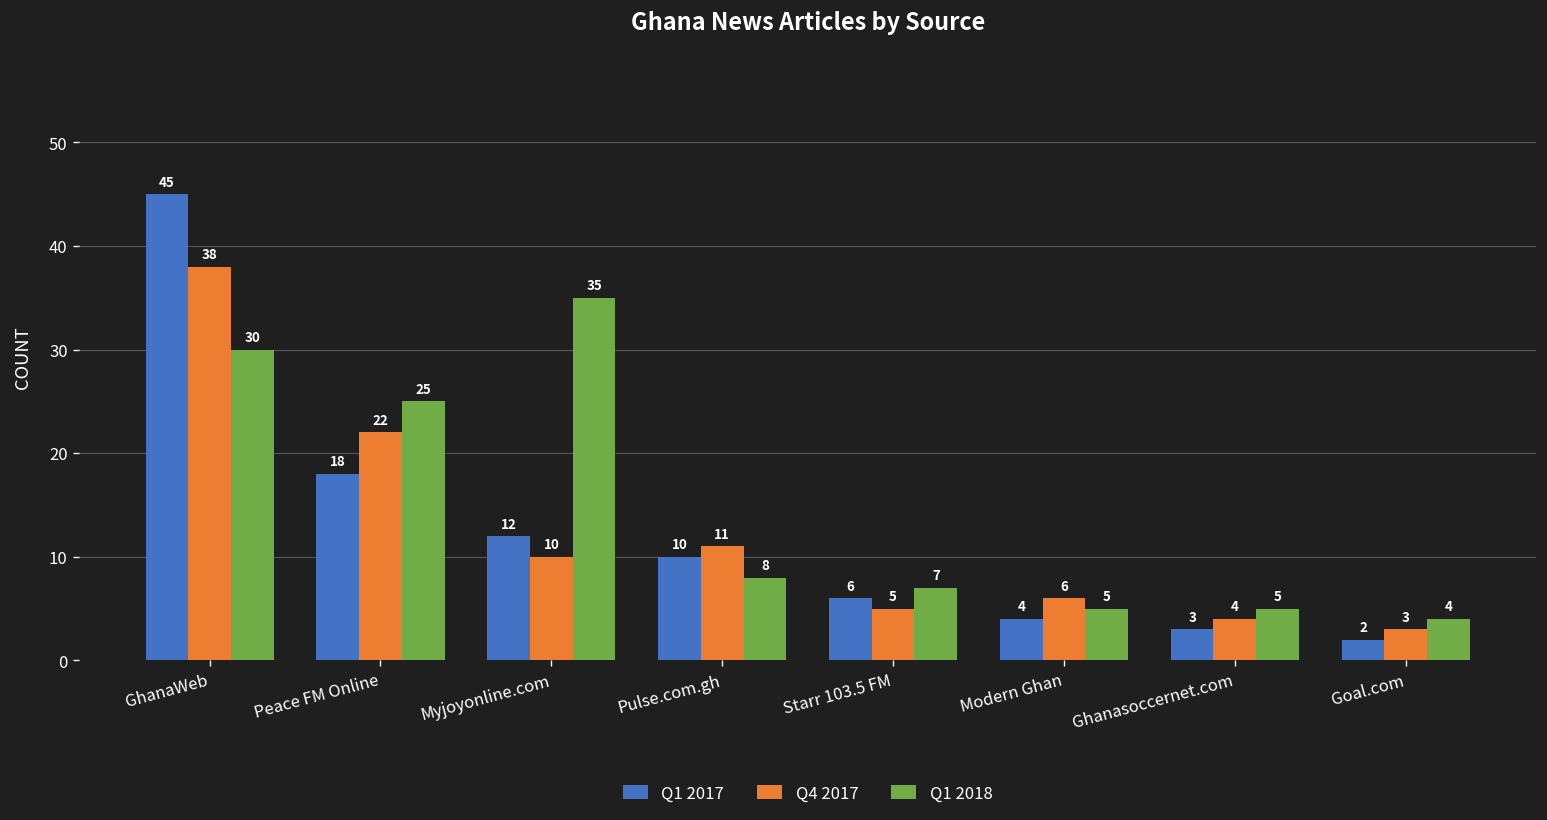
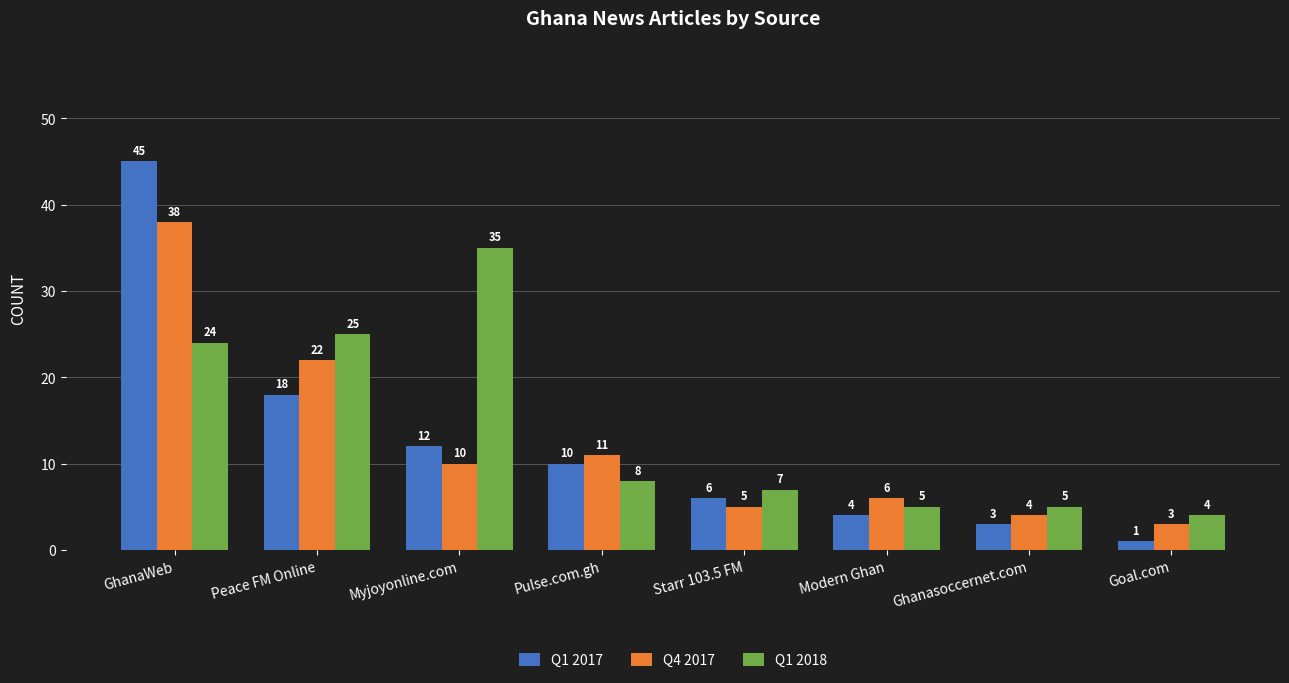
Q1 2018, GhanaWeb: 30 -> 24
Q1 2017, Goal.com: 2 -> 1
